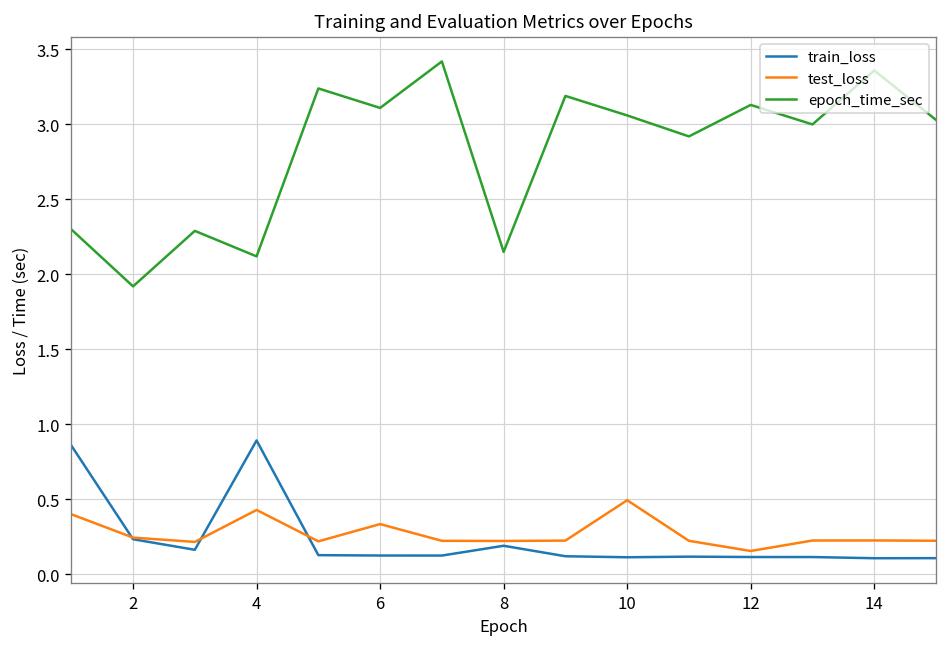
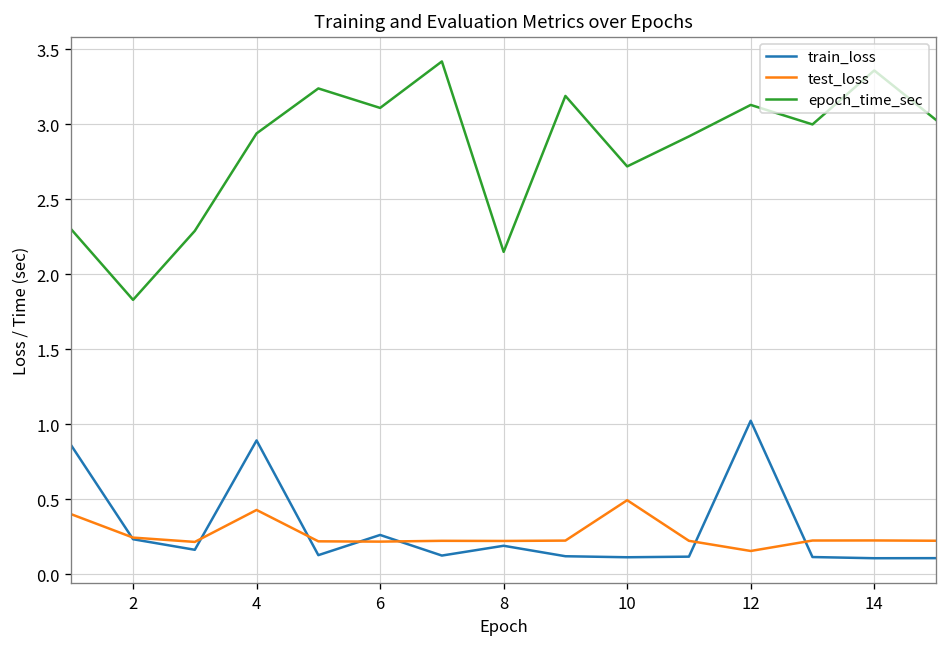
epoch_time_sec, 2: 1.92 -> 1.83
epoch_time_sec, 4: 2.12 -> 2.94
train_loss, 6: 0.13 -> 0.26
test_loss, 6: 0.33 -> 0.22
epoch_time_sec, 10: 3.06 -> 2.72
train_loss, 12: 0.12 -> 1.02
